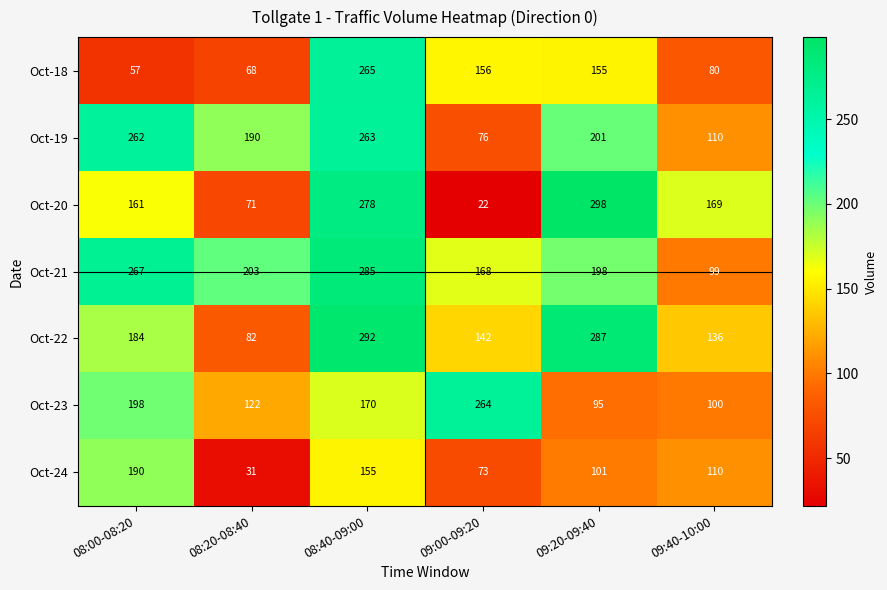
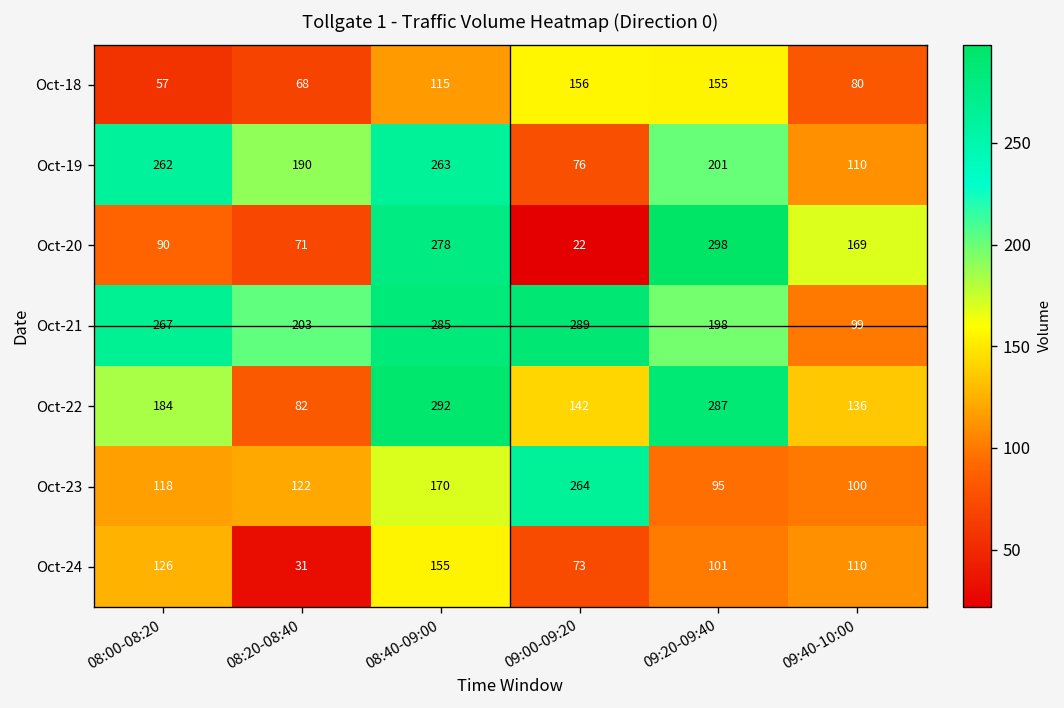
Oct-18, 08:40-09:00: 265 -> 115
Oct-20, 08:00-08:20: 161 -> 90
Oct-21, 09:00-09:20: 168 -> 289
Oct-23, 08:00-08:20: 198 -> 118
Oct-24, 08:00-08:20: 190 -> 126
